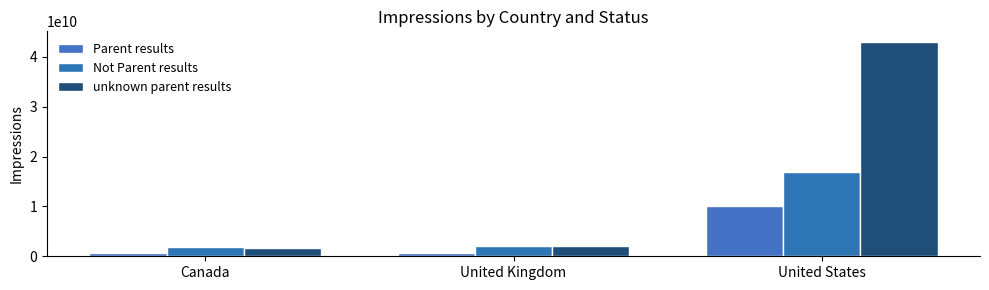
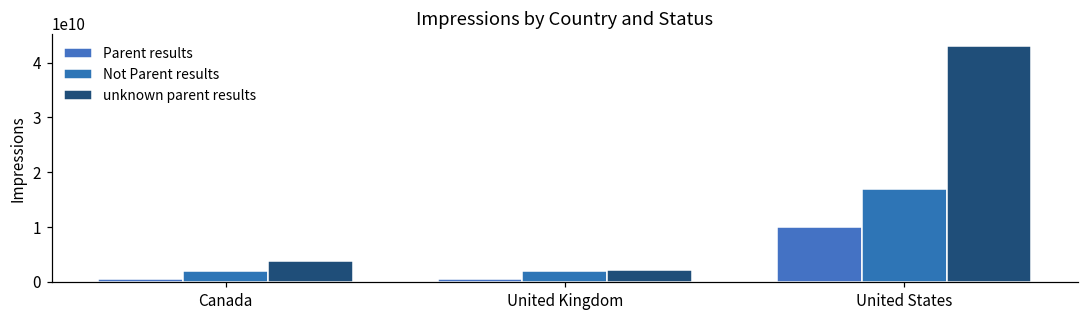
unknown parent results, Canada: 2000000000 -> 4000000000
